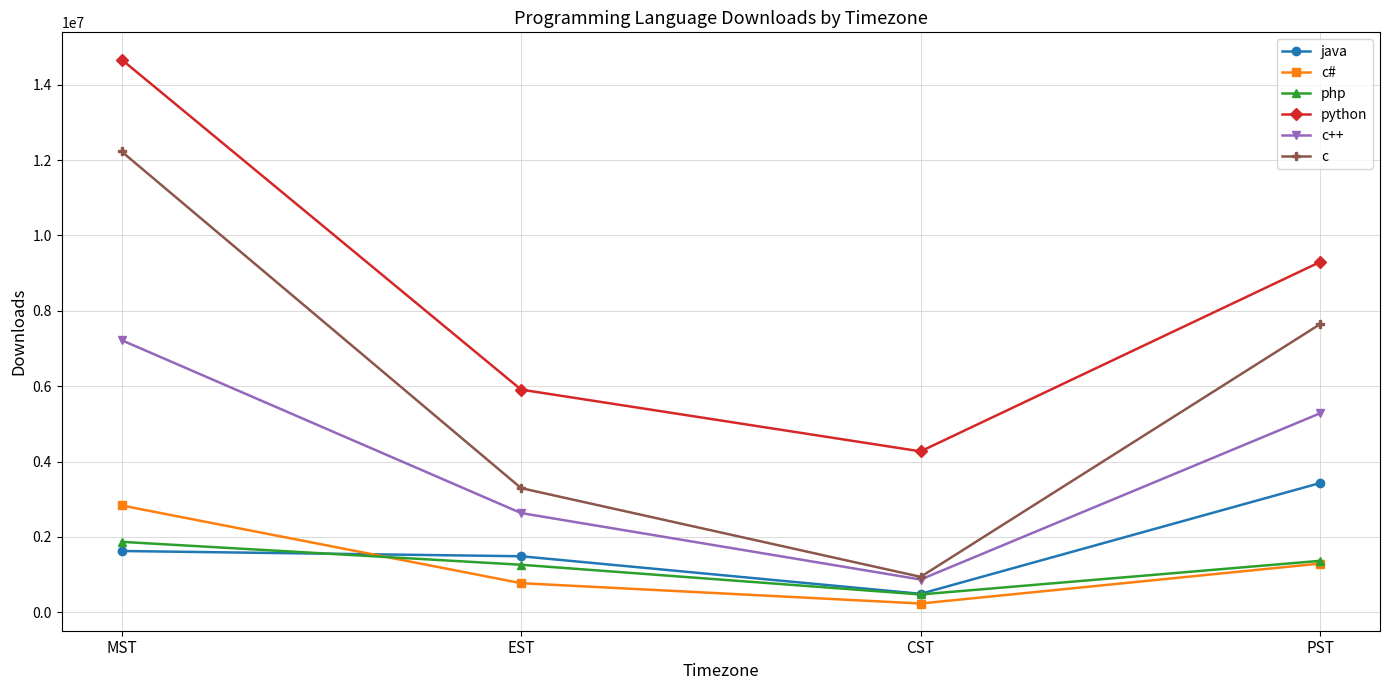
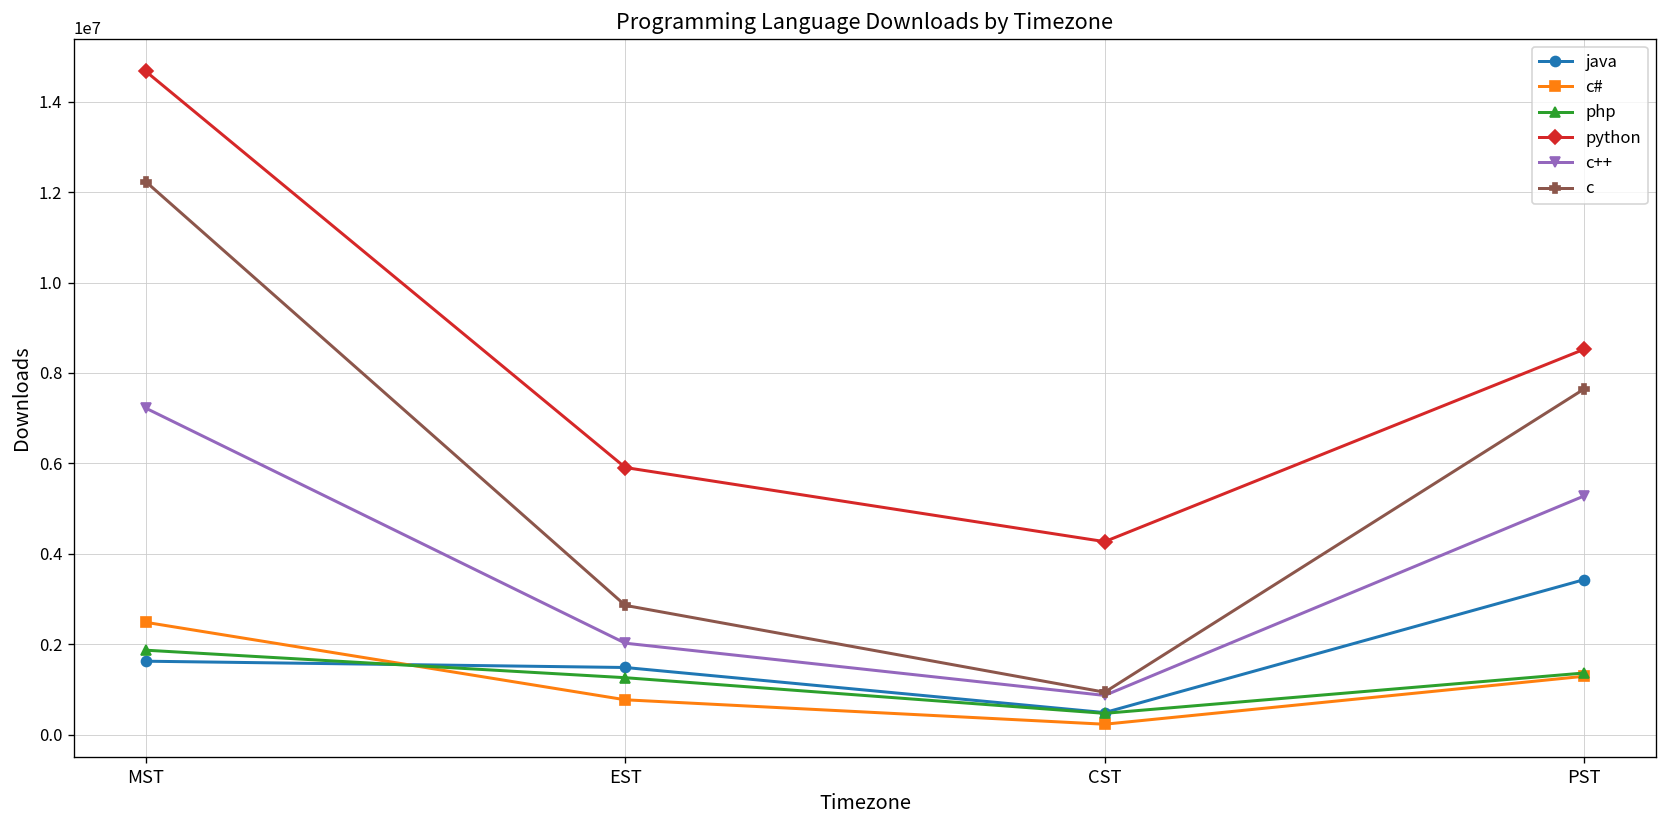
c#, MST: 2800000 -> 2500000
c++, EST: 2600000 -> 2000000
c, EST: 3300000 -> 2900000
python, PST: 9300000 -> 8500000
